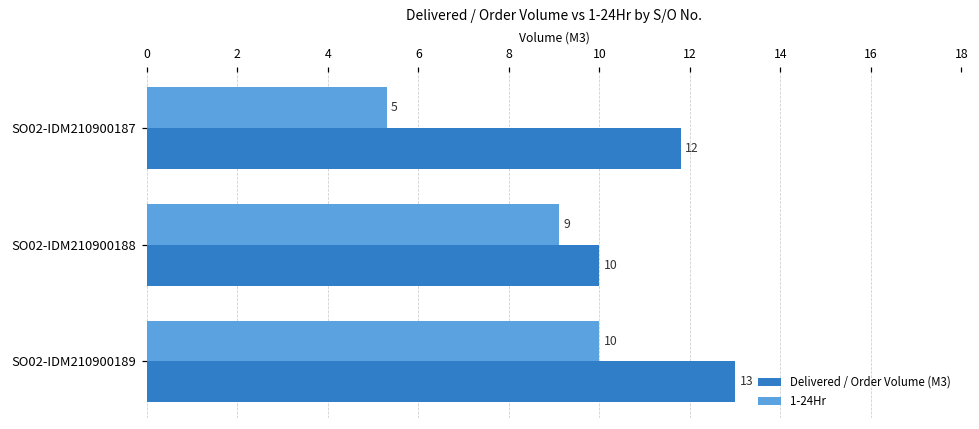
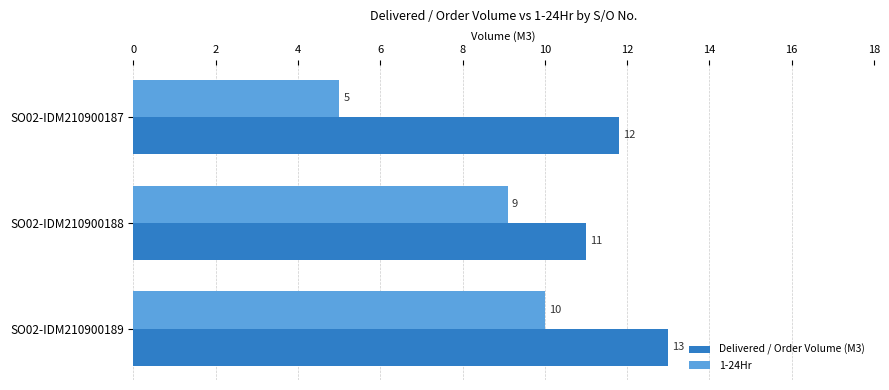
1-24Hr, SO02-IDM210900187: 5.3 -> 5.0
Delivered / Order Volume (M3), SO02-IDM210900188: 10 -> 11
